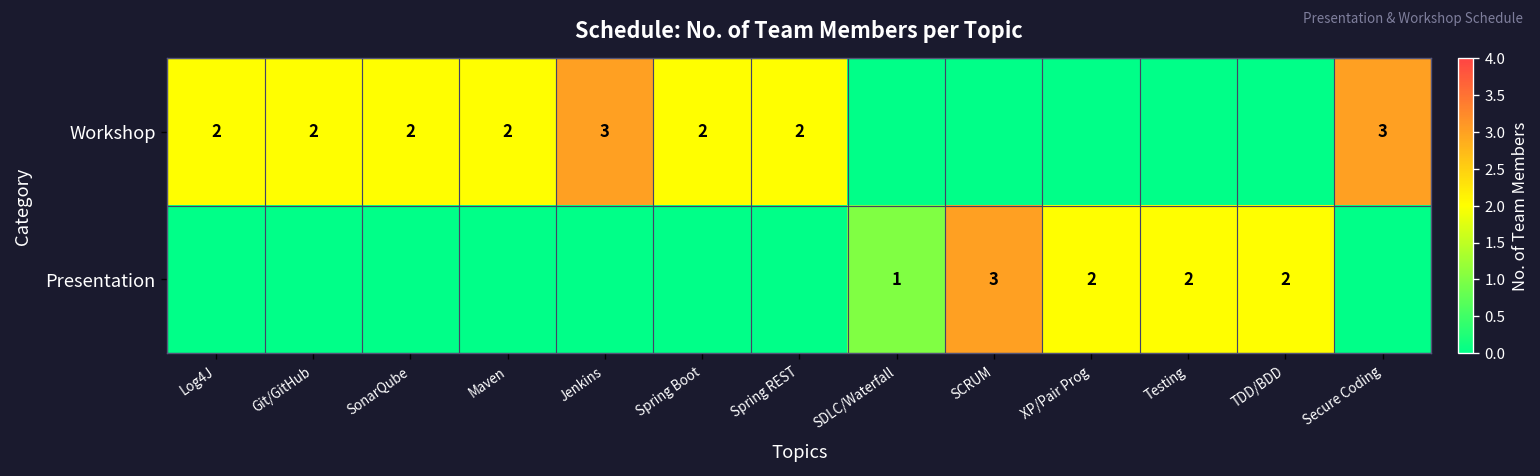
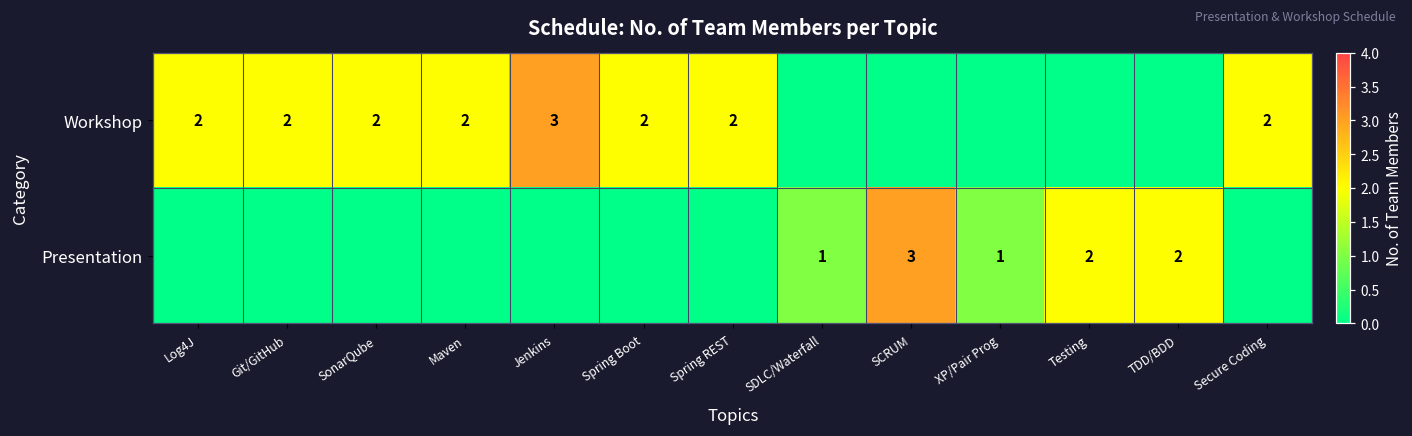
Workshop, Secure Coding: 3 -> 2
Presentation, XP/Pair Prog: 2 -> 1
